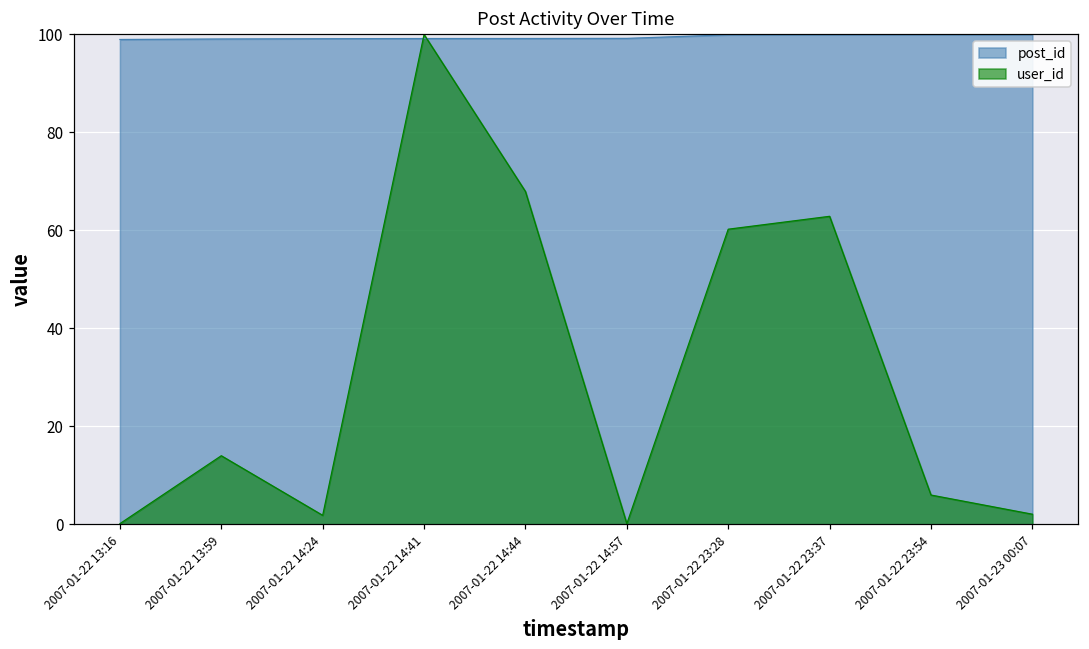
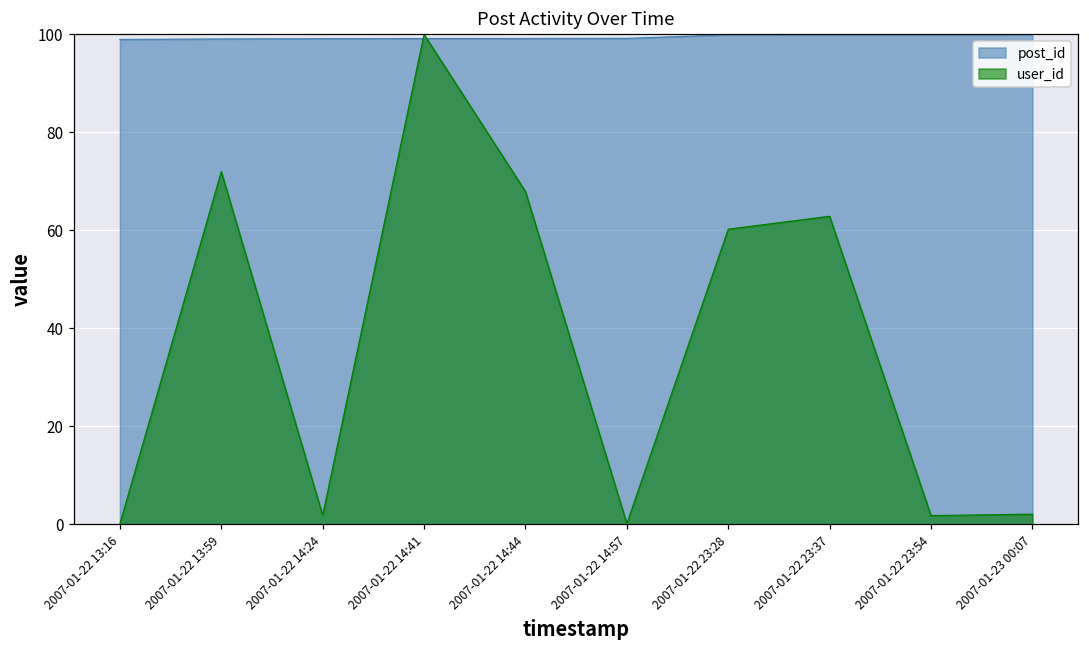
user_id, 2007-01-22 13:59: 14 -> 72
user_id, 2007-01-22 23:54: 6 -> 2
